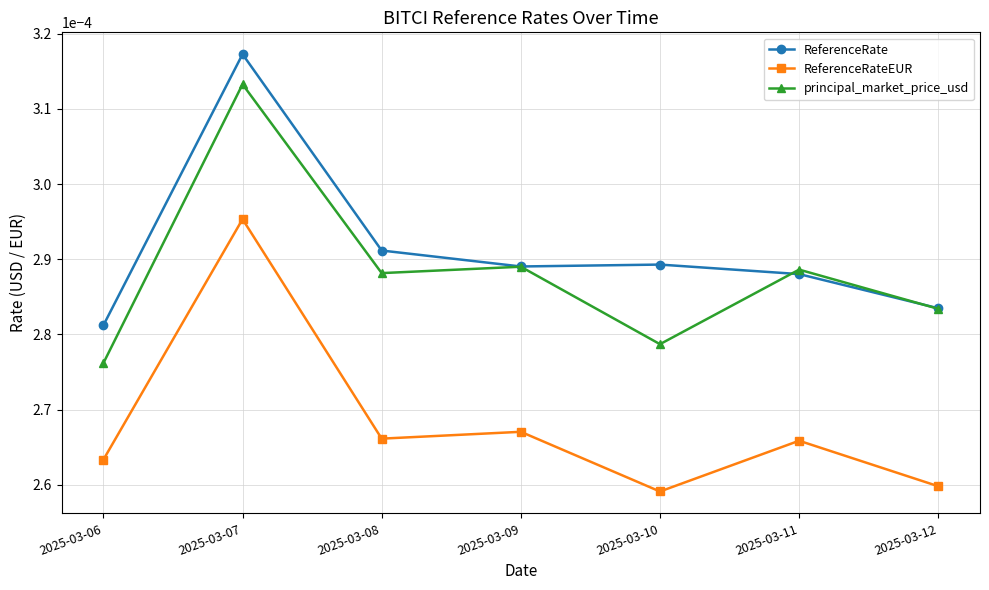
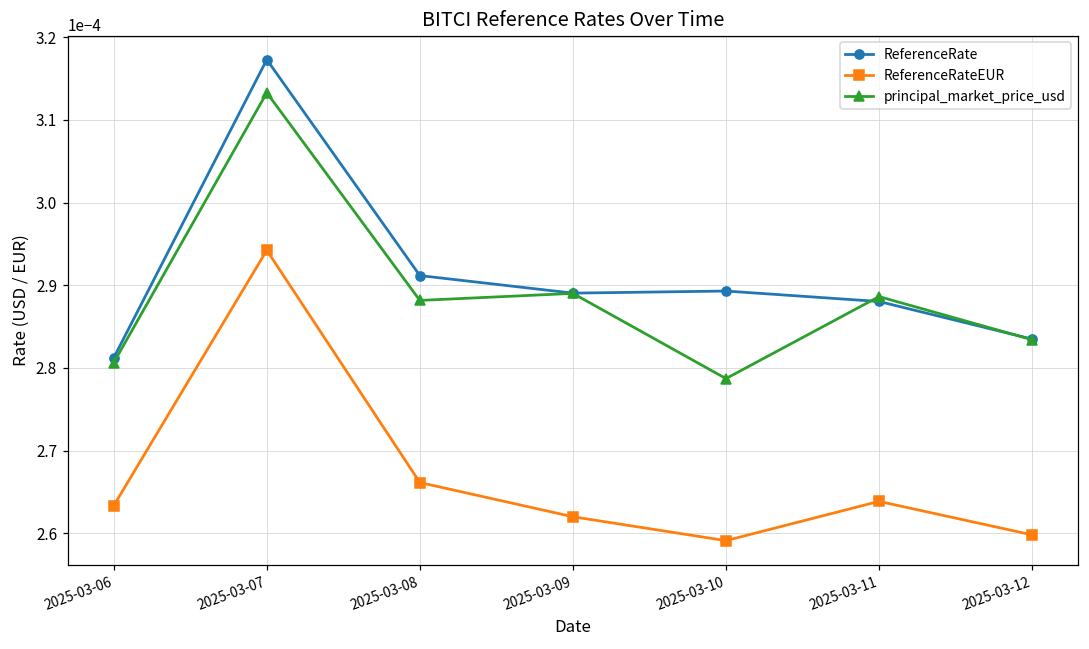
principal_market_price_usd, 2025-03-06: 0.000276 -> 0.000281
ReferenceRateEUR, 2025-03-07: 0.000295 -> 0.000294
ReferenceRateEUR, 2025-03-09: 0.000267 -> 0.000262
ReferenceRateEUR, 2025-03-11: 0.000266 -> 0.000264
